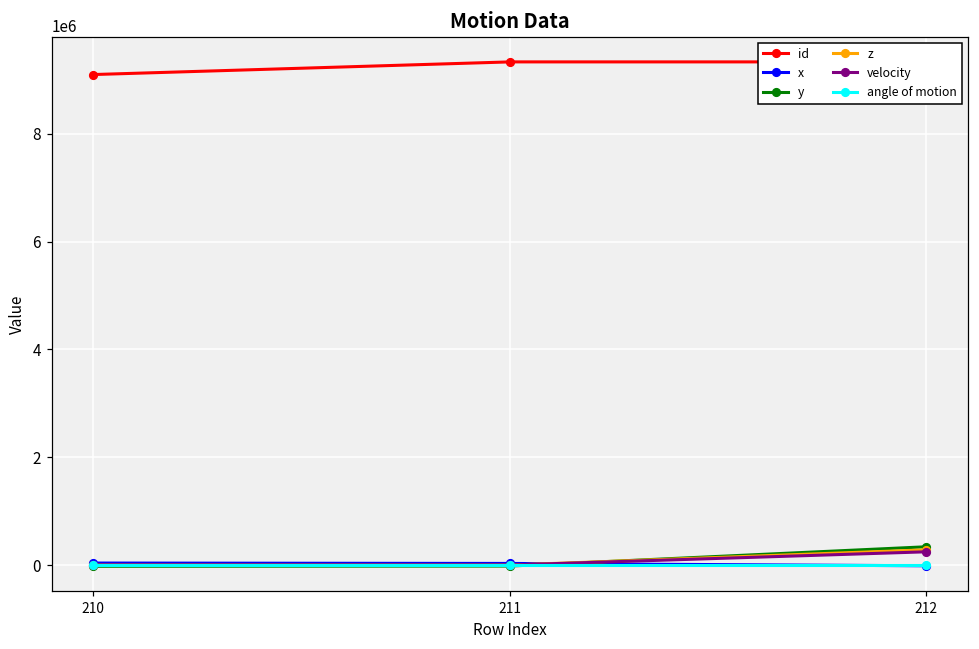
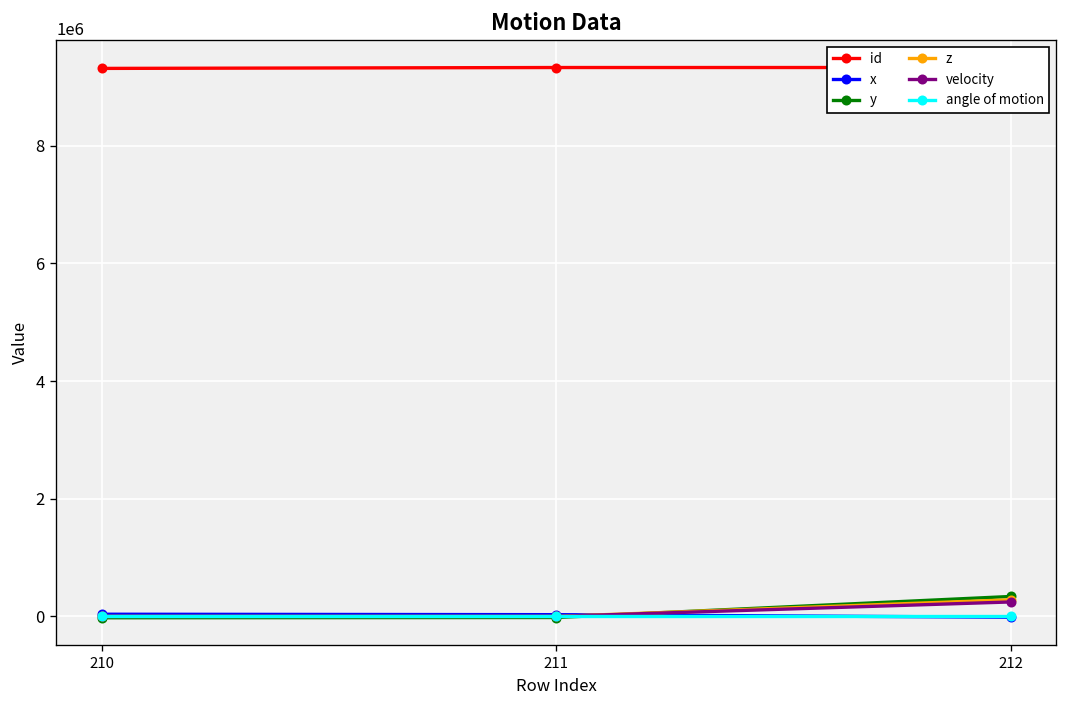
id, 210: 9100000 -> 9300000
